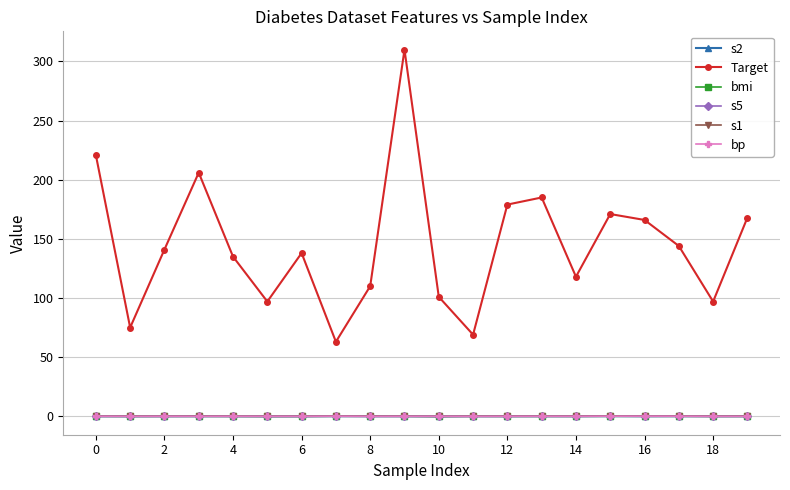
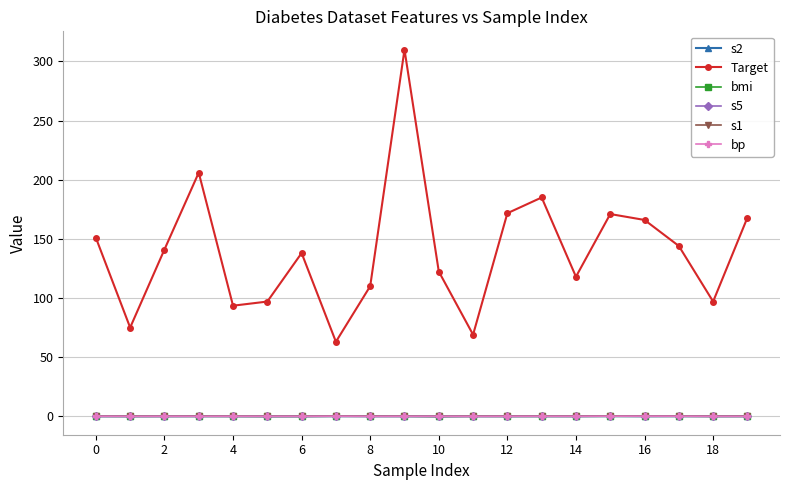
Target, 0: 221 -> 151
Target, 4: 135 -> 94
Target, 10: 101 -> 122
Target, 12: 179 -> 172
